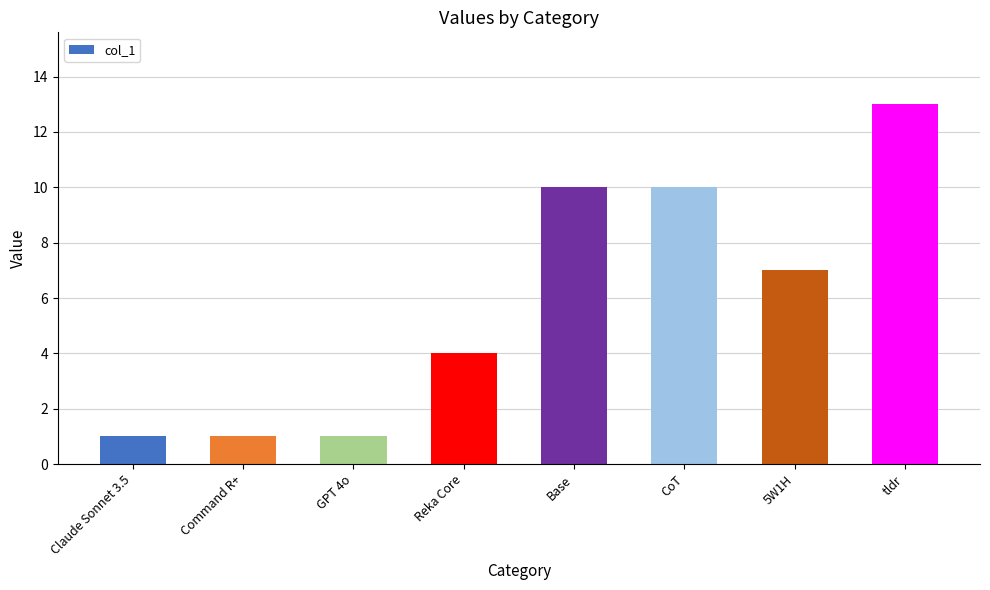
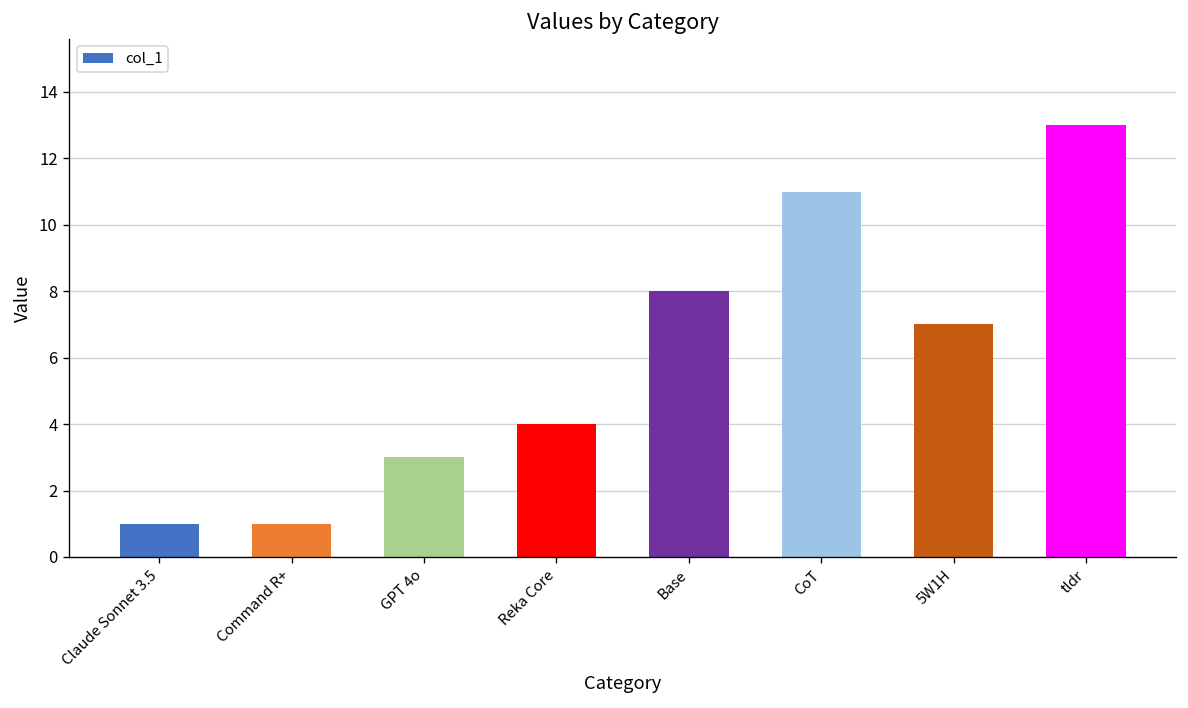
GPT 4o: 1 -> 3
Base: 10 -> 8
CoT: 10 -> 11
